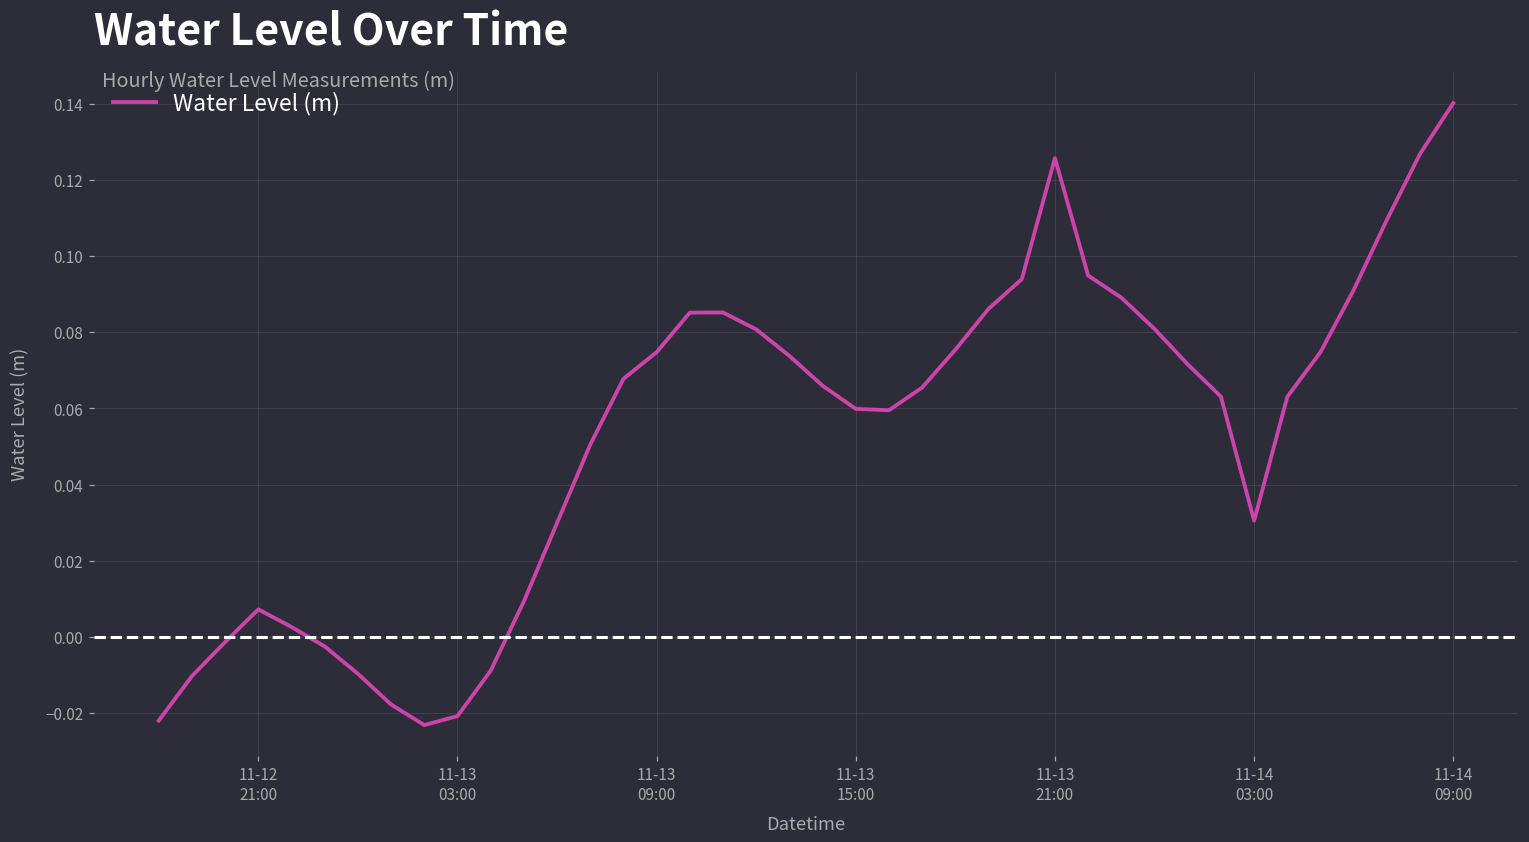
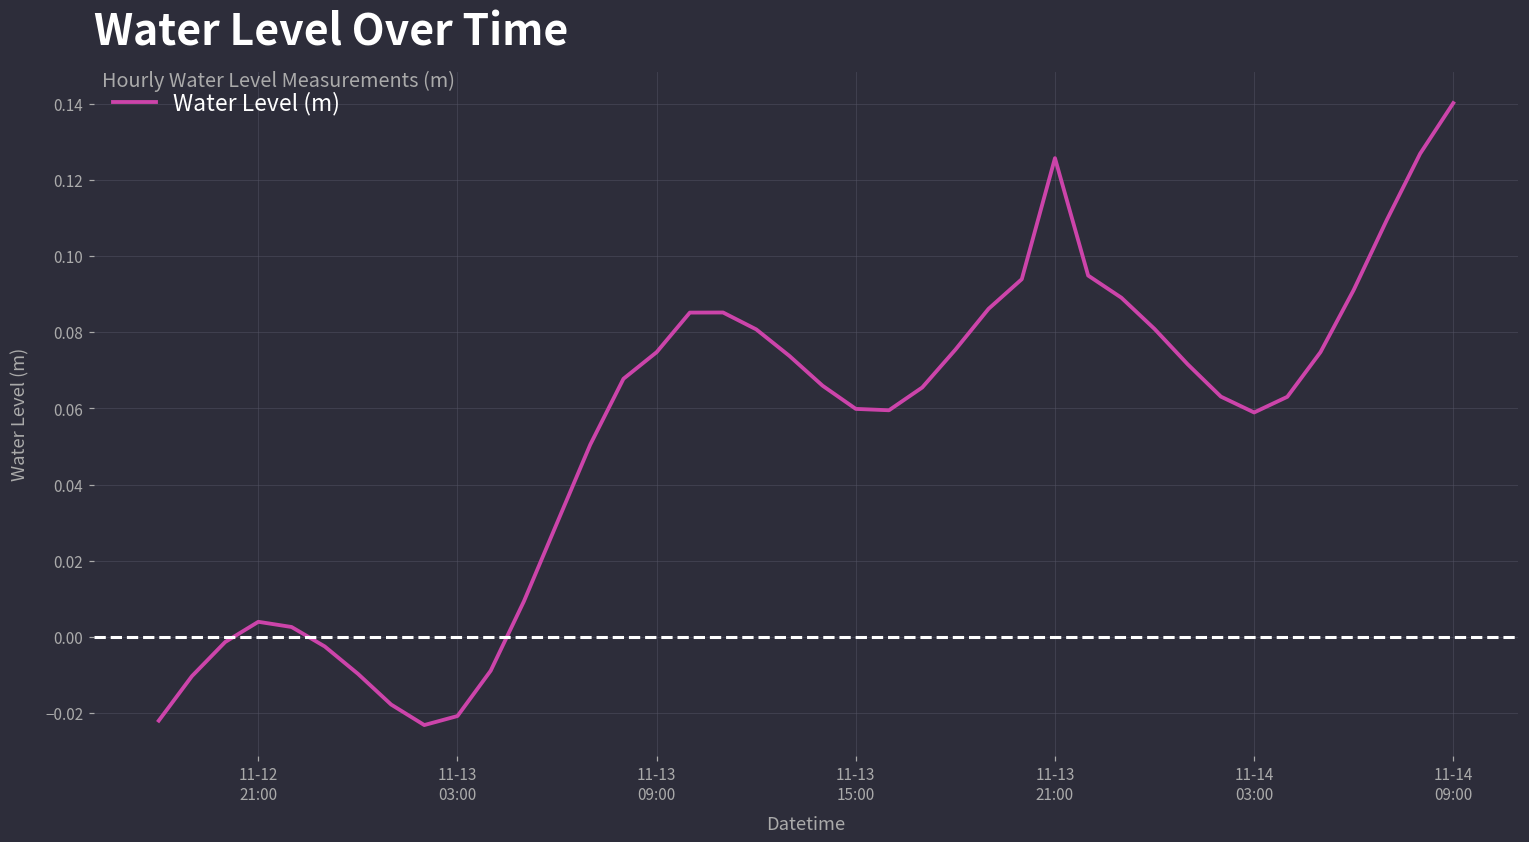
11-12 21:00: 0.007 -> 0.004
11-14 03:00: 0.031 -> 0.059
